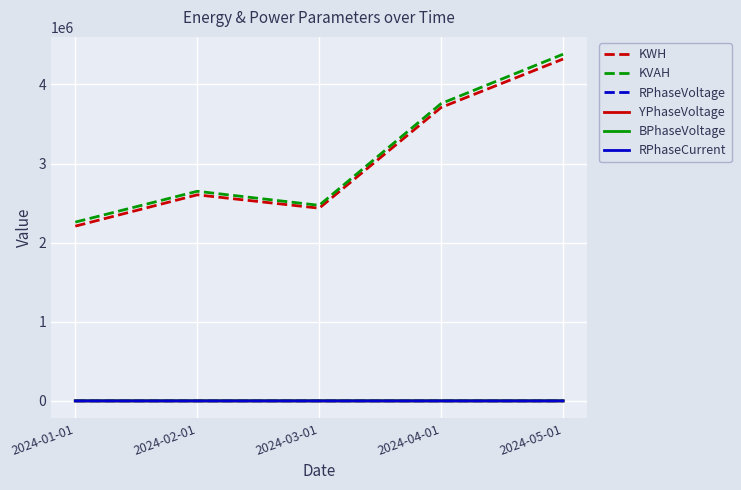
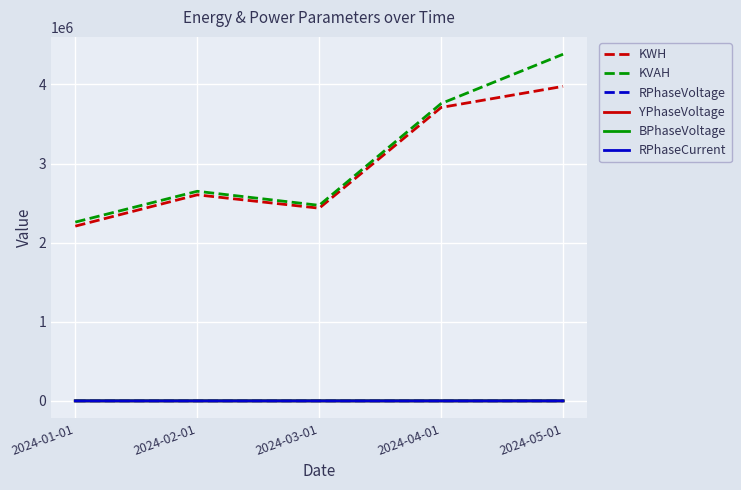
KWH, 2024-05-01: 4300000 -> 4000000
